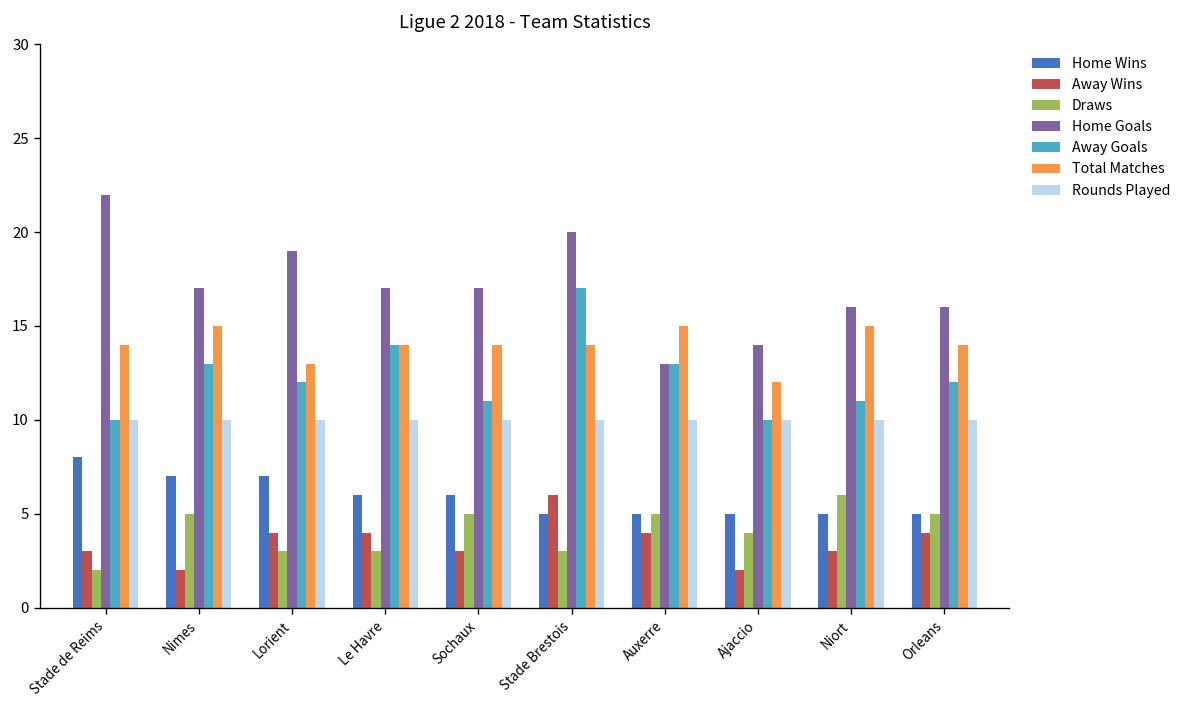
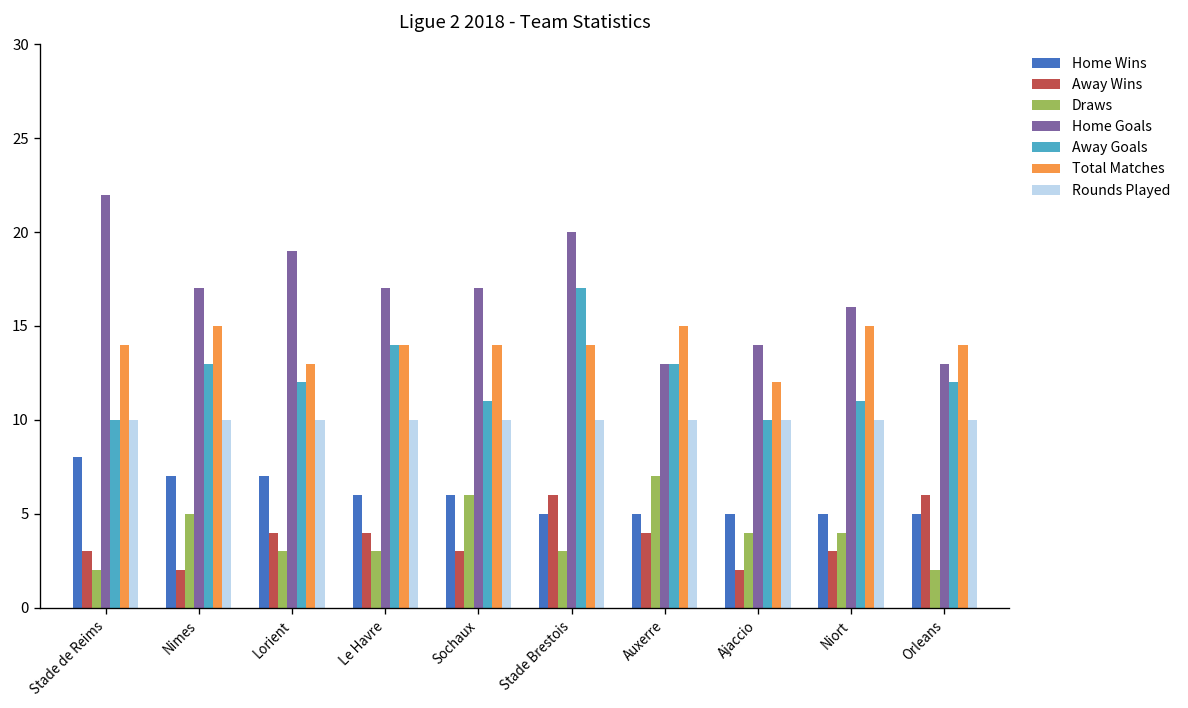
Draws, Sochaux: 5 -> 6
Draws, Auxerre: 5 -> 7
Draws, Niort: 6 -> 4
Away Wins, Orleans: 4 -> 6
Draws, Orleans: 5 -> 2
Home Goals, Orleans: 16 -> 13
